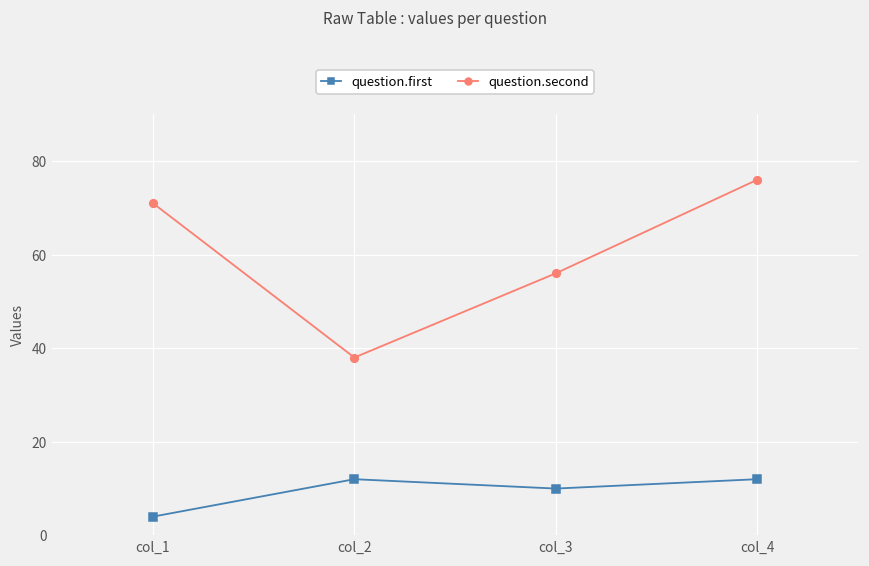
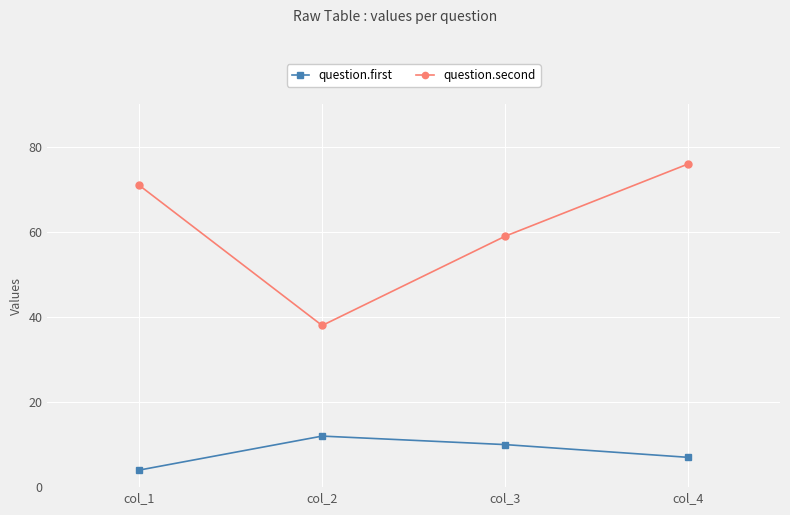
question.second, col_3: 56 -> 59
question.first, col_4: 12 -> 7
